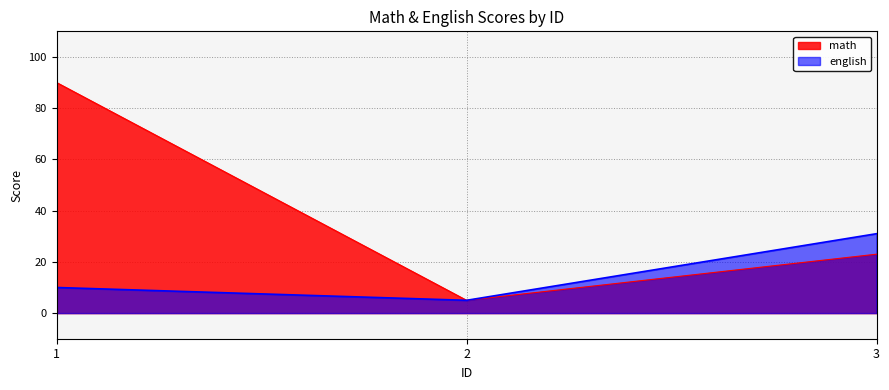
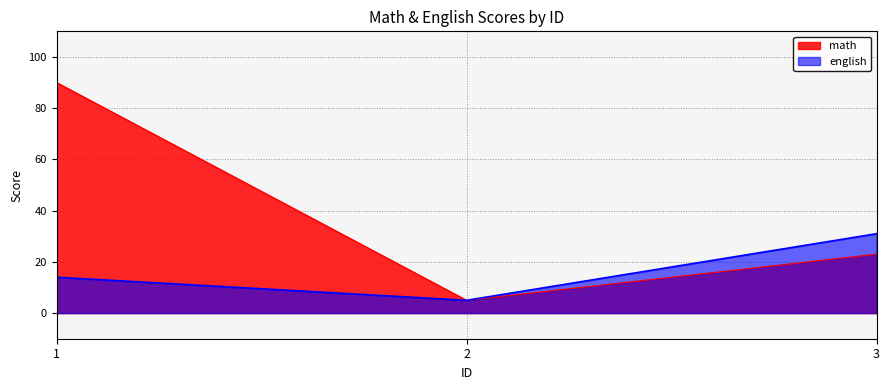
english, 1: 10 -> 14
